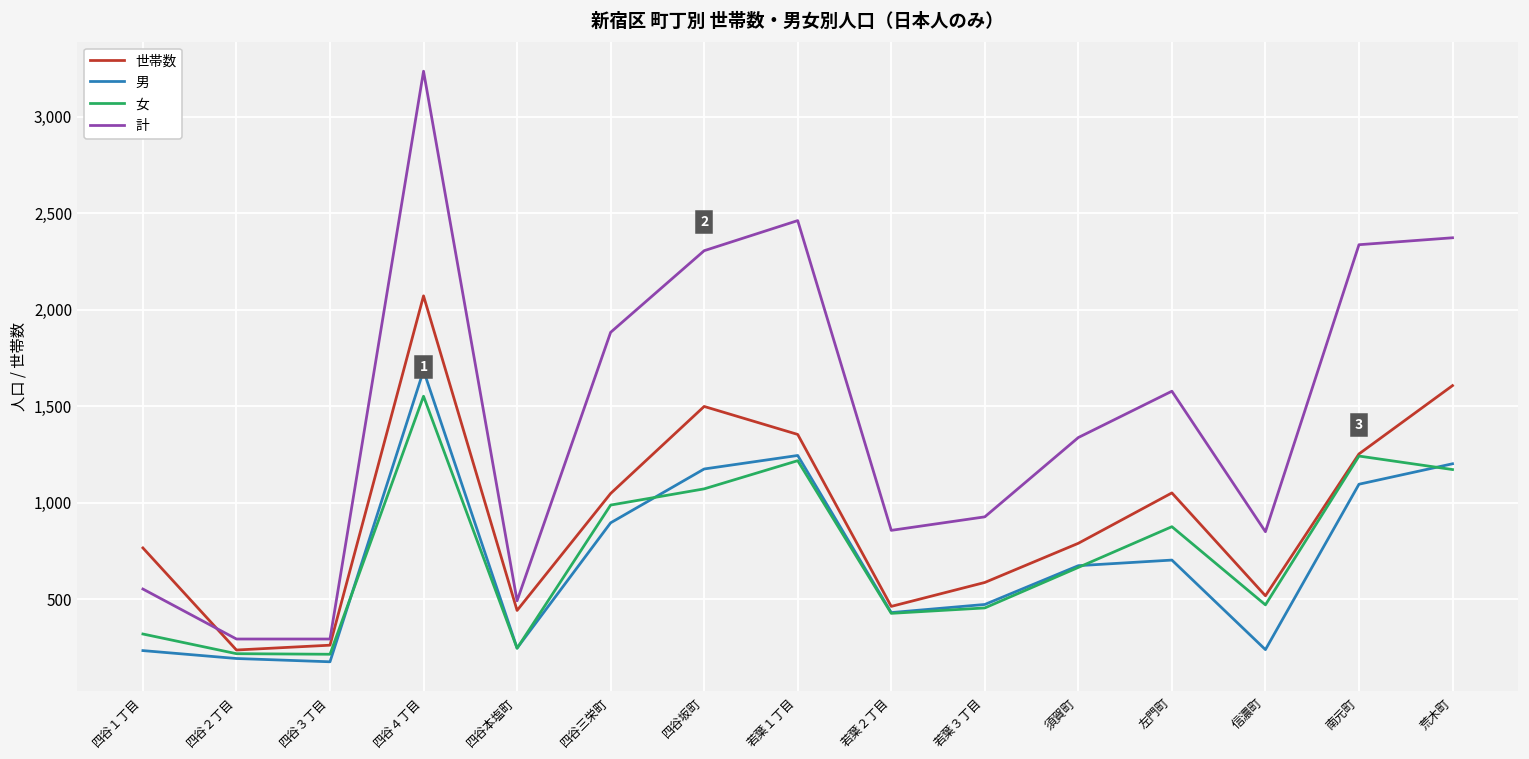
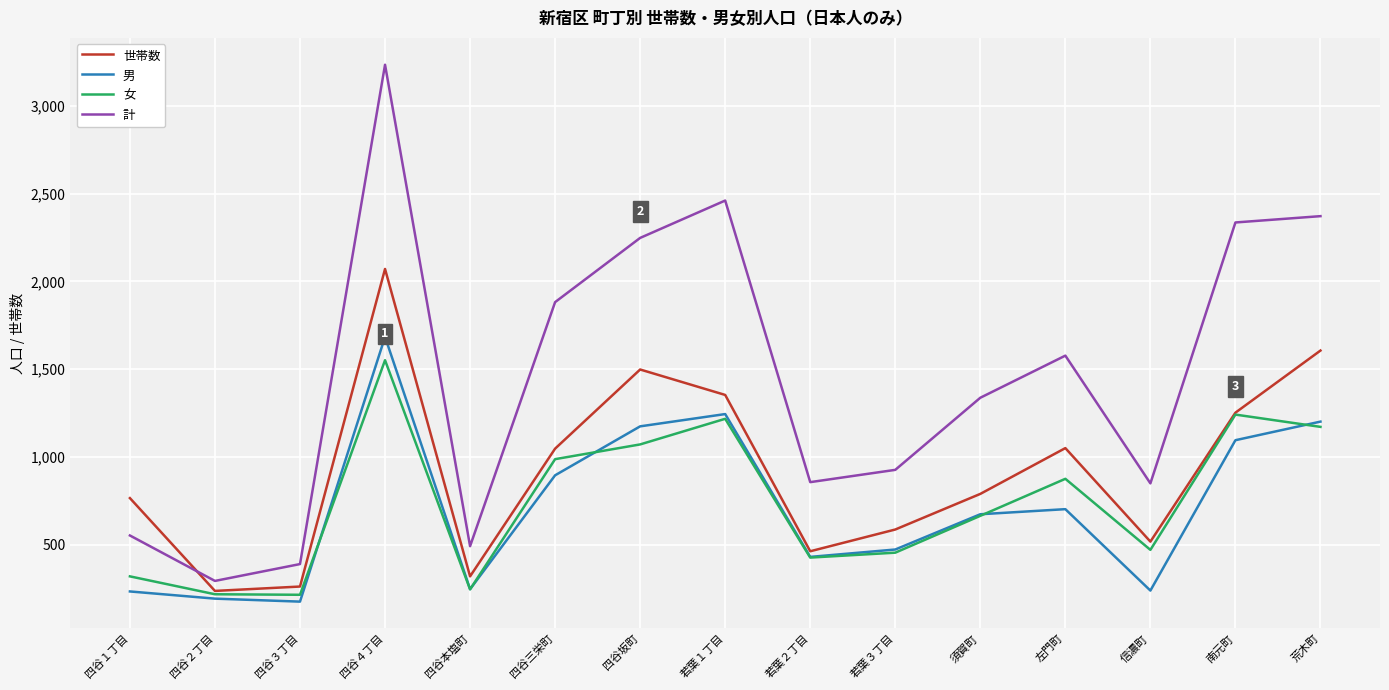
計, 四谷３丁目: 290 -> 390
世帯数, 四谷本塩町: 440 -> 320
計, 四谷坂町: 2,310 -> 2,250
